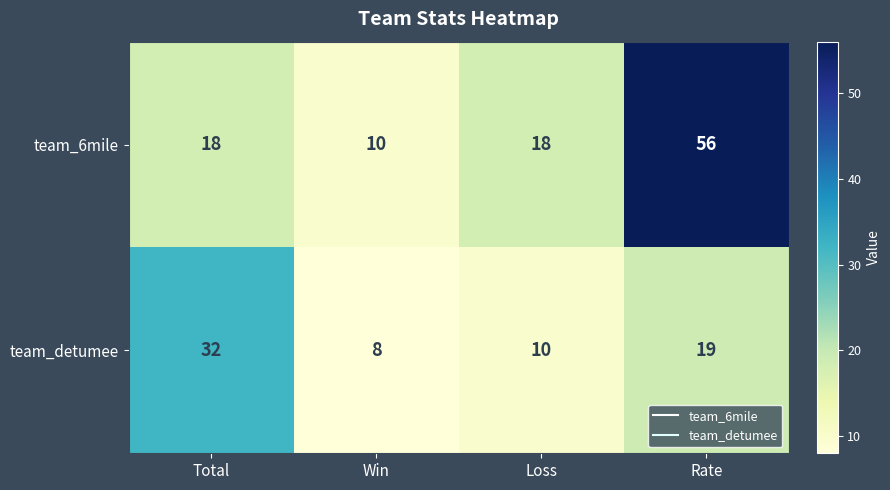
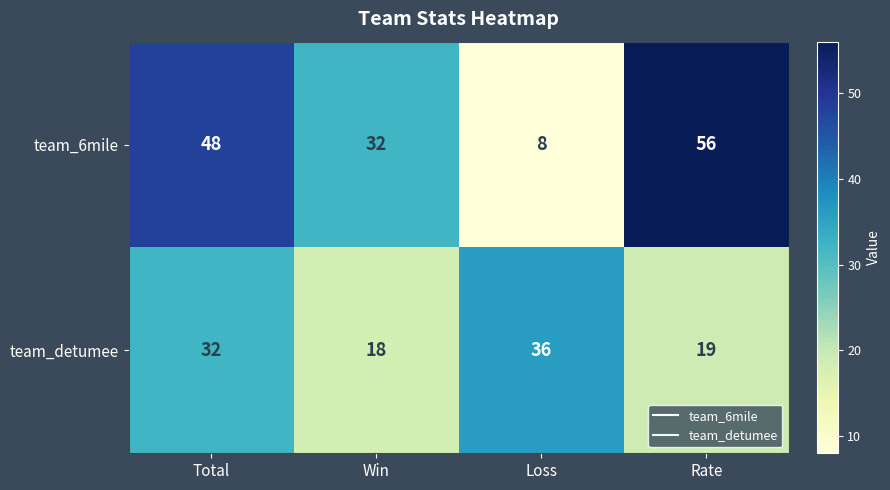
team_6mile, Total: 18 -> 48
team_6mile, Win: 10 -> 32
team_6mile, Loss: 18 -> 8
team_detumee, Win: 8 -> 18
team_detumee, Loss: 10 -> 36
